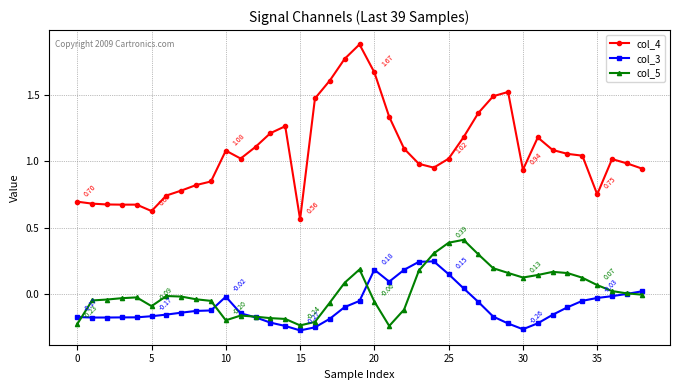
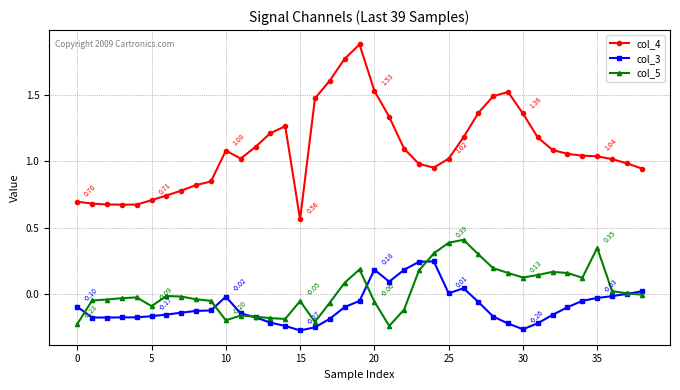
col_3, 0: -0.17 -> -0.10
col_4, 5: 0.63 -> 0.71
col_5, 15: -0.24 -> -0.05
col_4, 20: 1.67 -> 1.53
col_3, 25: 0.15 -> 0.01
col_4, 30: 0.94 -> 1.36
col_4, 35: 0.75 -> 1.04
col_5, 35: 0.07 -> 0.35
